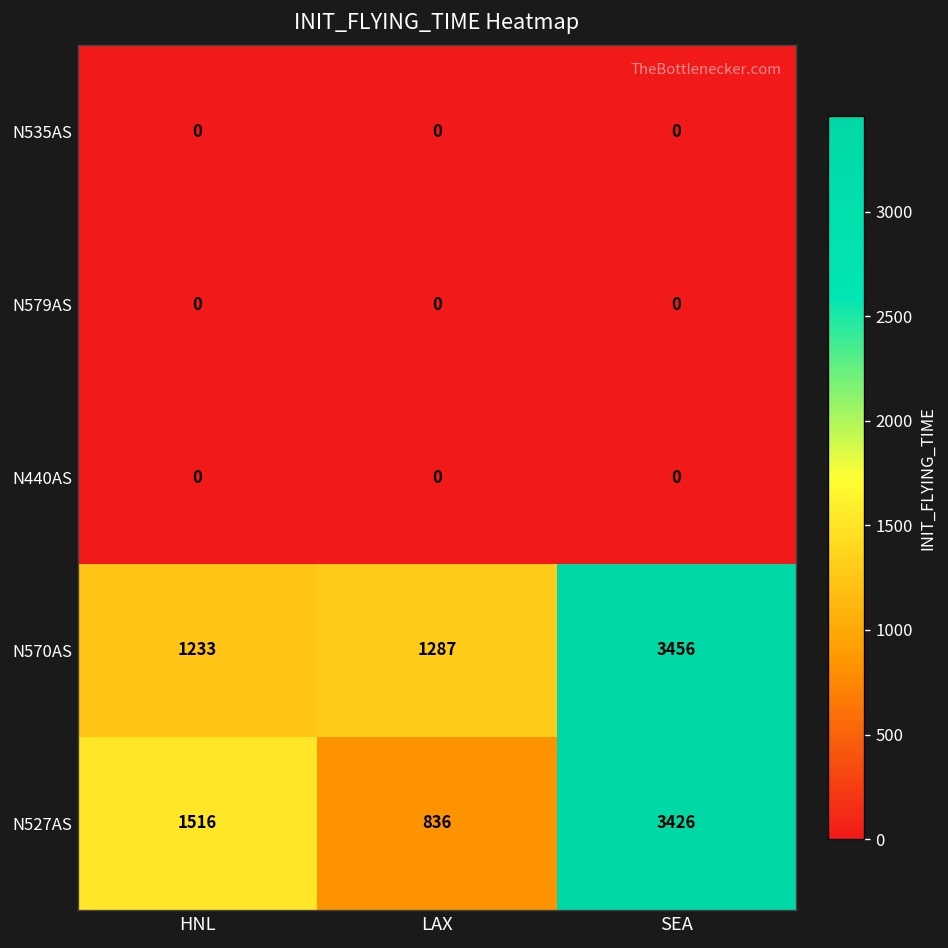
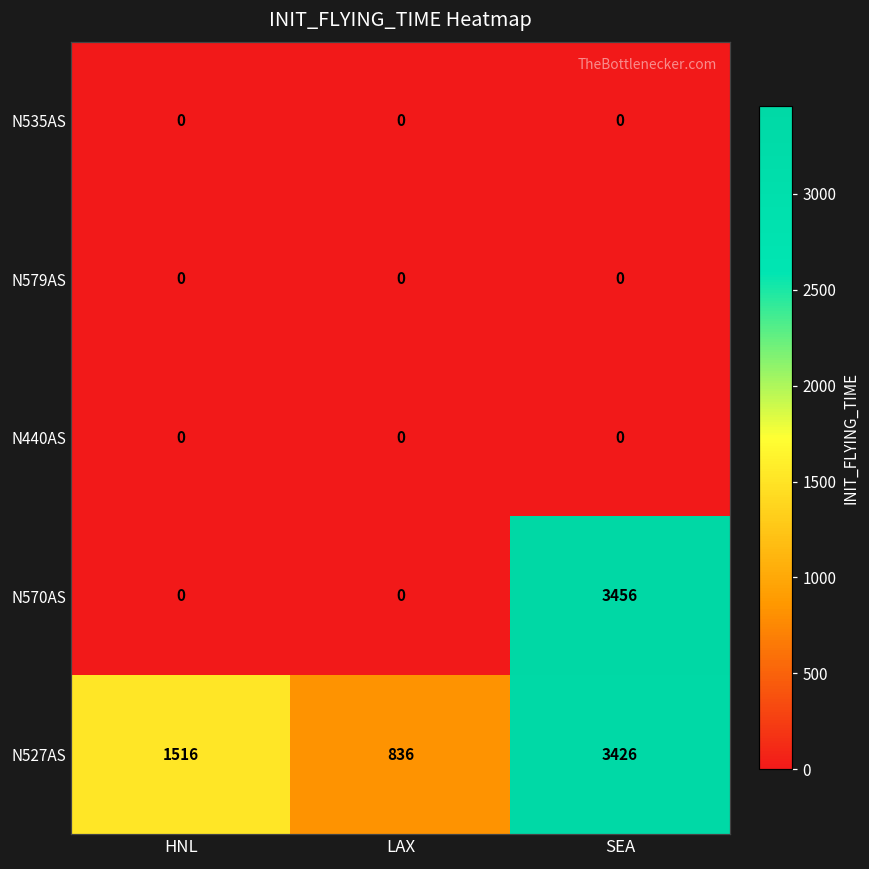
N570AS, HNL: 1233 -> 0
N570AS, LAX: 1287 -> 0
